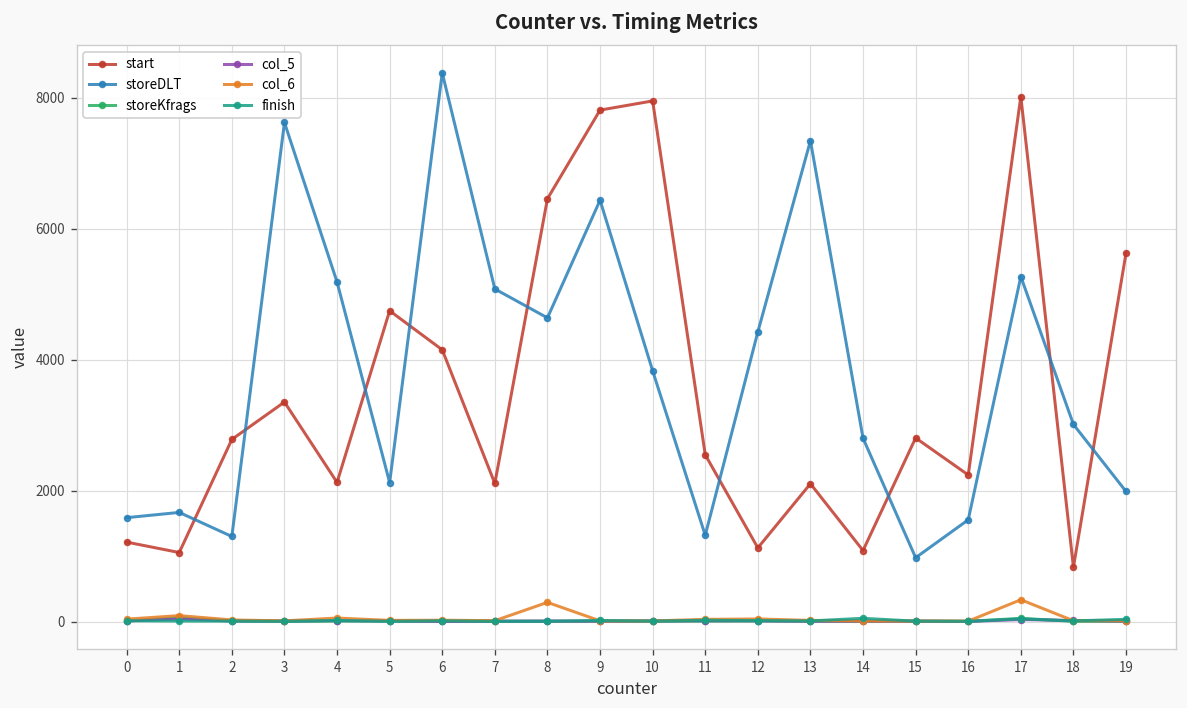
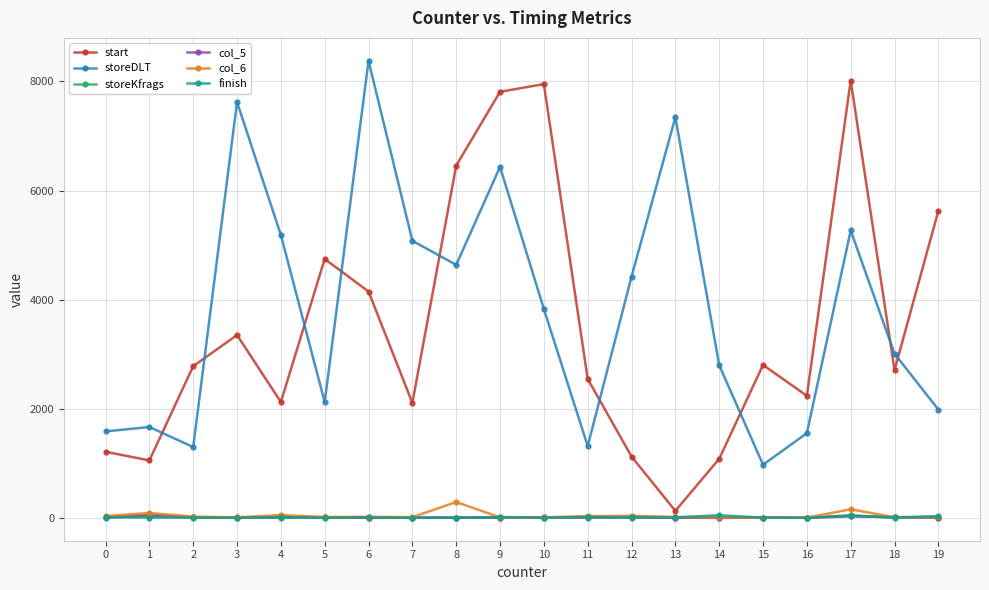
start, 13: 2100 -> 100
col_6, 17: 300 -> 200
start, 18: 800 -> 2700
